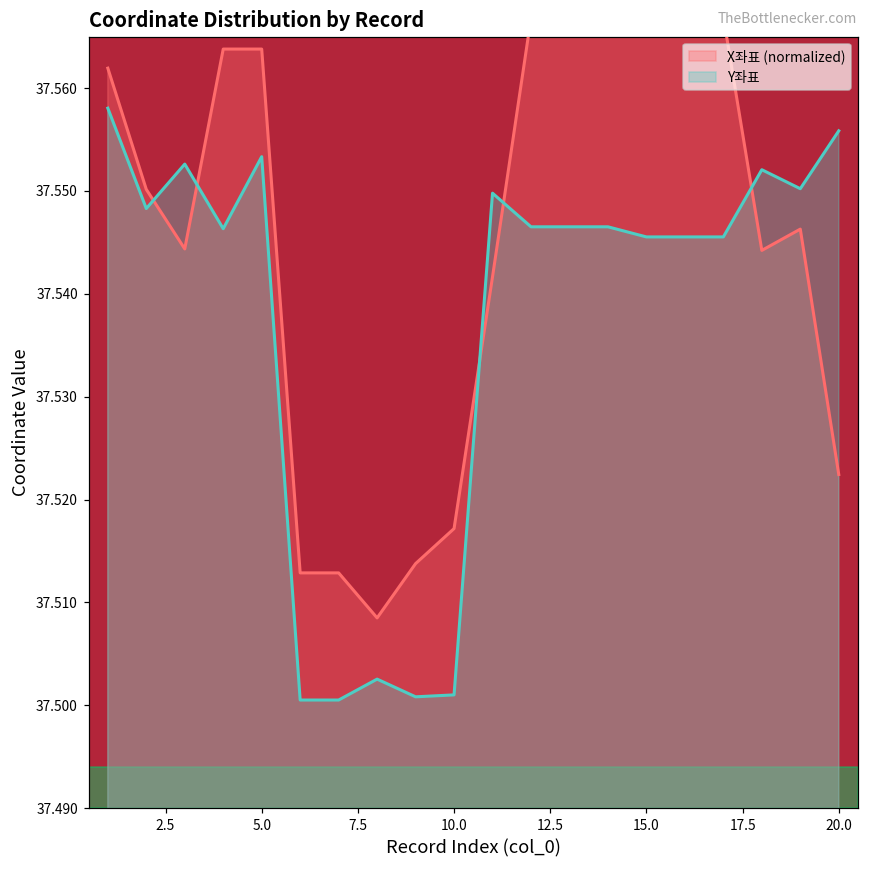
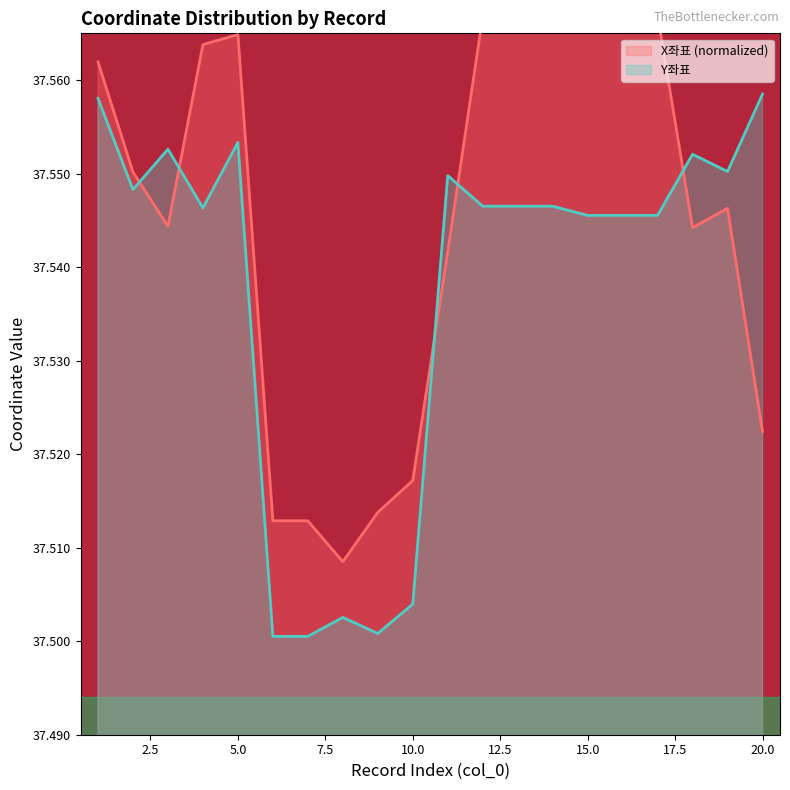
X좌표 (normalized), 5.0: 37.564 -> 37.565
Y좌표, 10.0: 37.501 -> 37.504
Y좌표, 20.0: 37.556 -> 37.559
